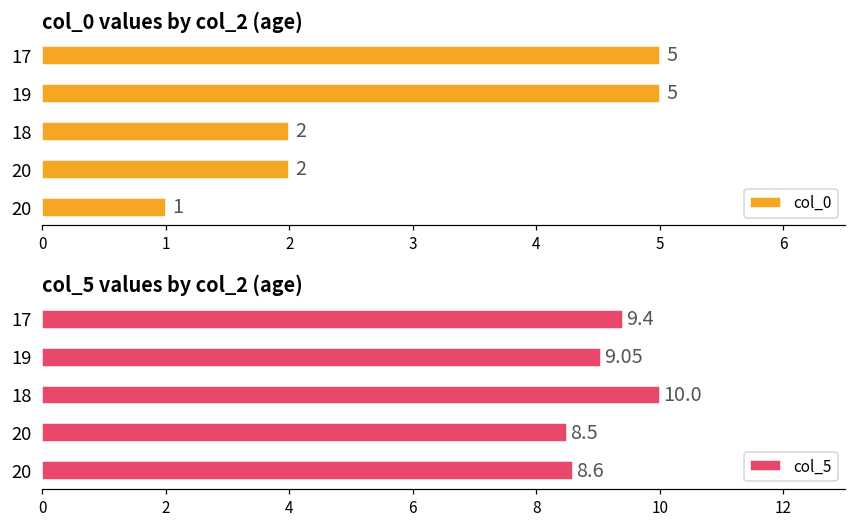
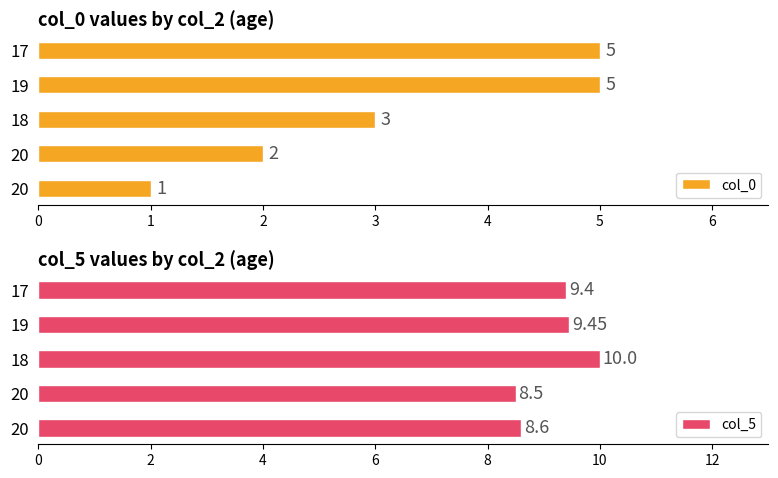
col_0 values by col_2 (age), 18: 2 -> 3
col_5 values by col_2 (age), 19: 9.05 -> 9.45
